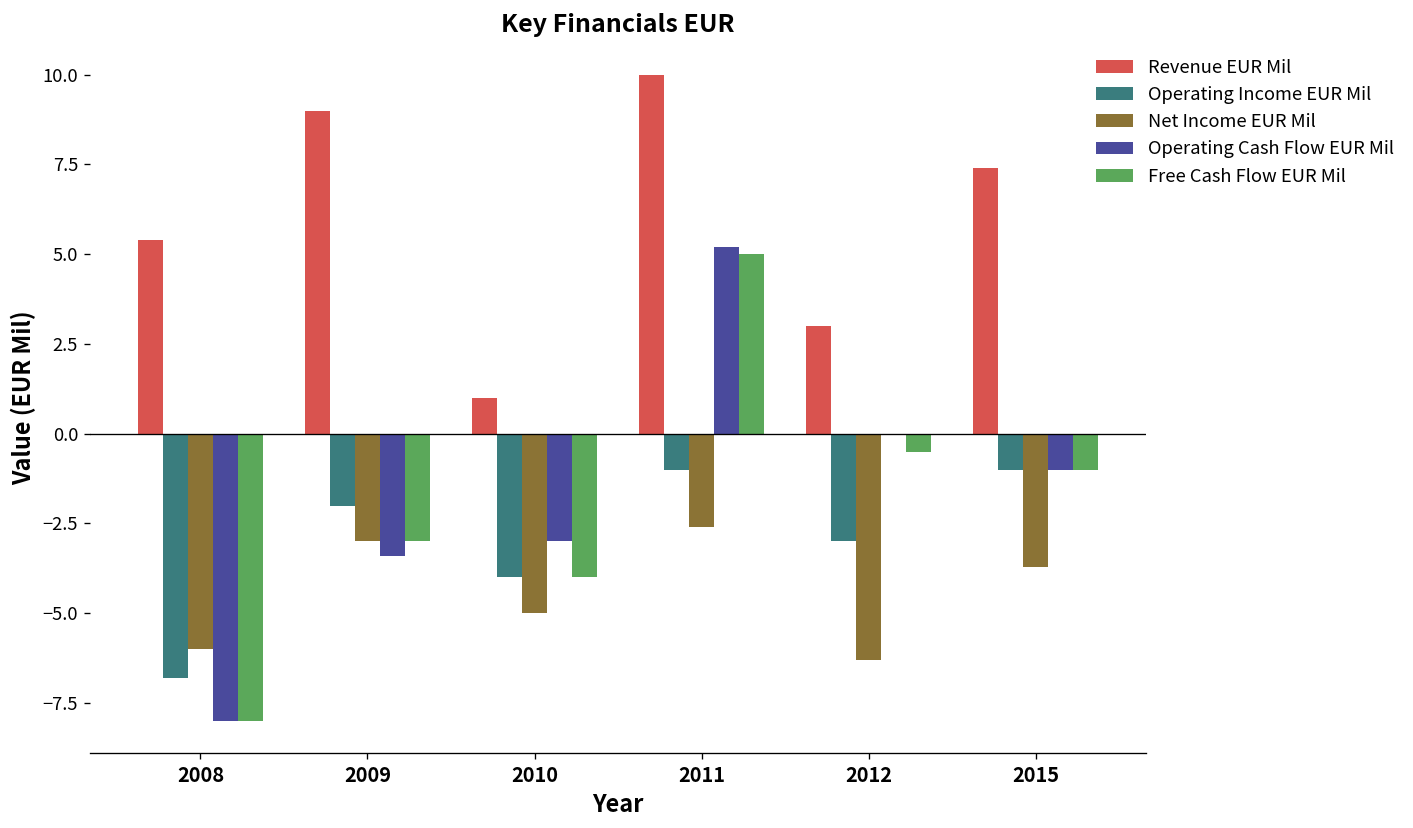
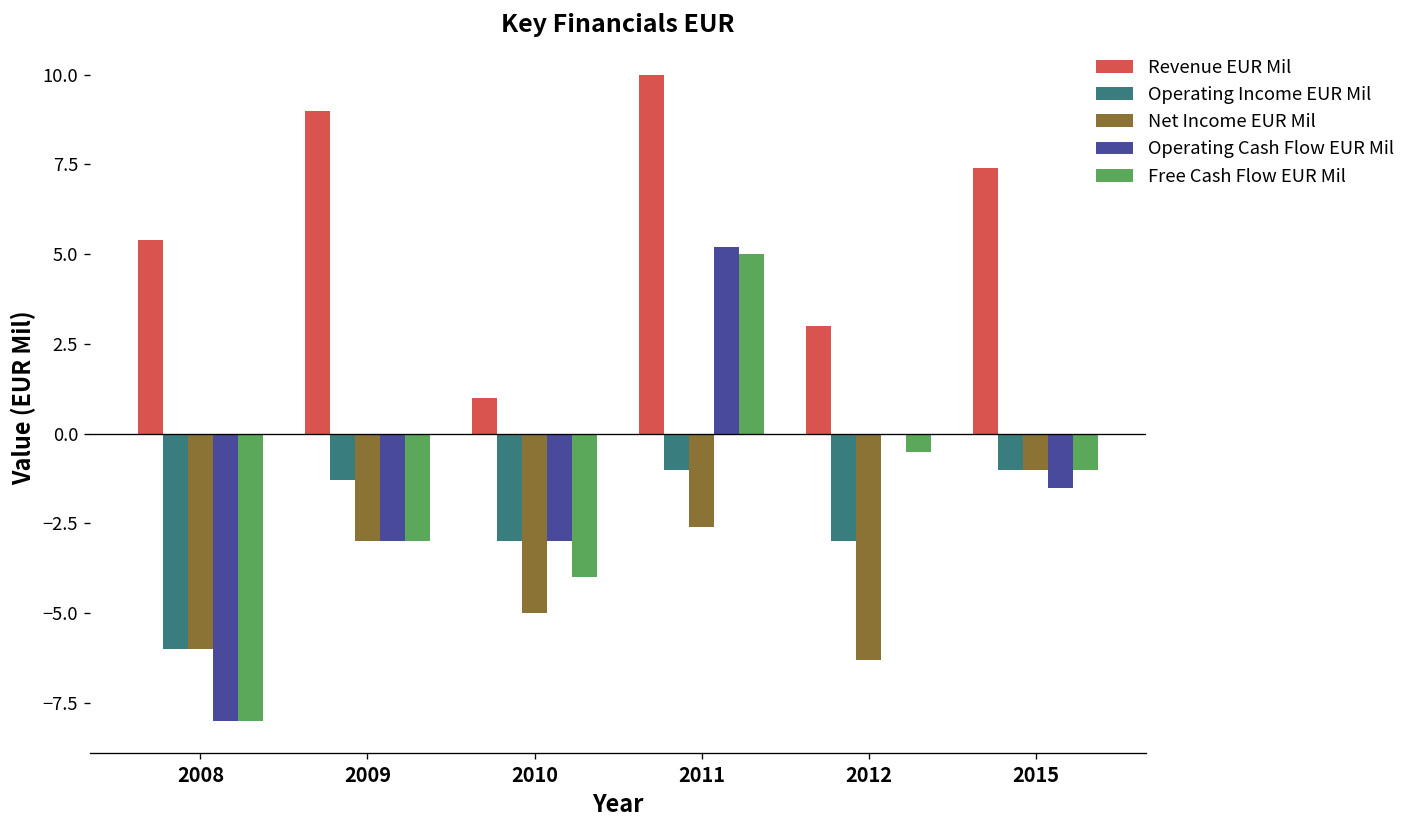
Operating Income EUR Mil, 2008: -6.8 -> -6.0
Operating Income EUR Mil, 2009: -2.0 -> -1.3
Operating Cash Flow EUR Mil, 2009: -3.4 -> -3.0
Operating Income EUR Mil, 2010: -4 -> -3
Net Income EUR Mil, 2015: -3.7 -> -1.0
Operating Cash Flow EUR Mil, 2015: -1.0 -> -1.5
